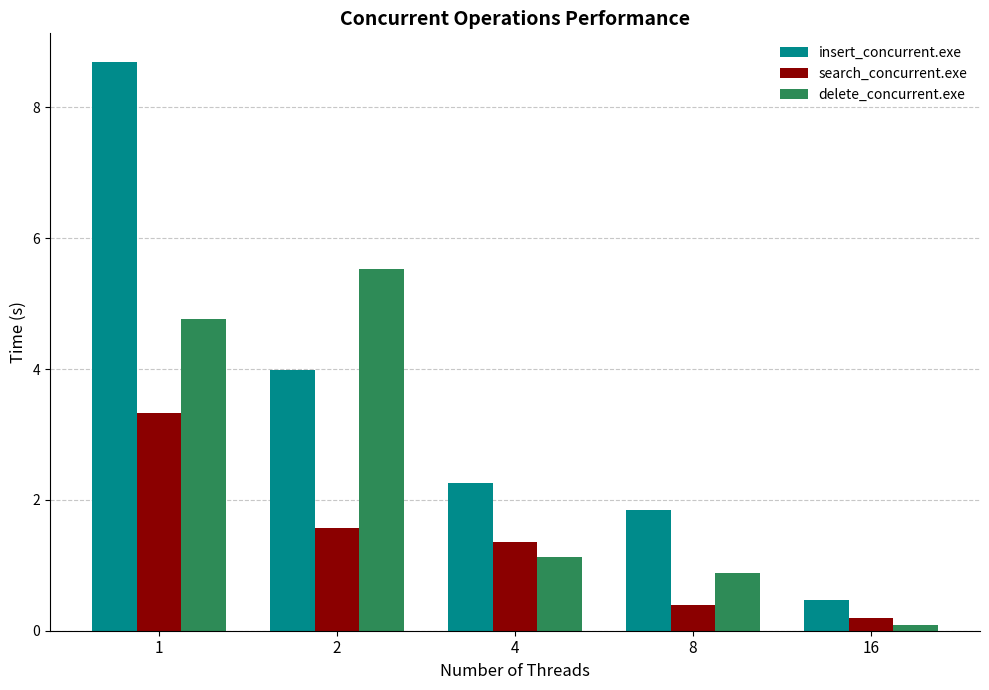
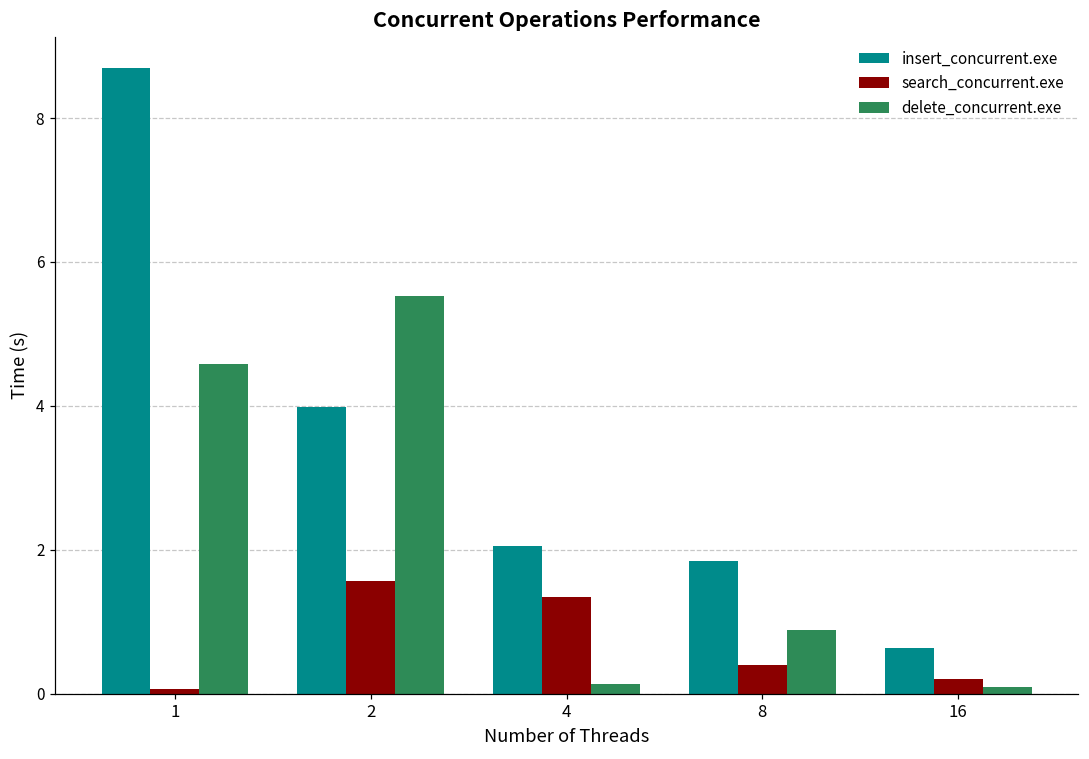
search_concurrent.exe, 1: 3.3 -> 0.1
delete_concurrent.exe, 1: 4.8 -> 4.6
insert_concurrent.exe, 4: 2.3 -> 2.1
delete_concurrent.exe, 4: 1.1 -> 0.1
insert_concurrent.exe, 16: 0.5 -> 0.6
